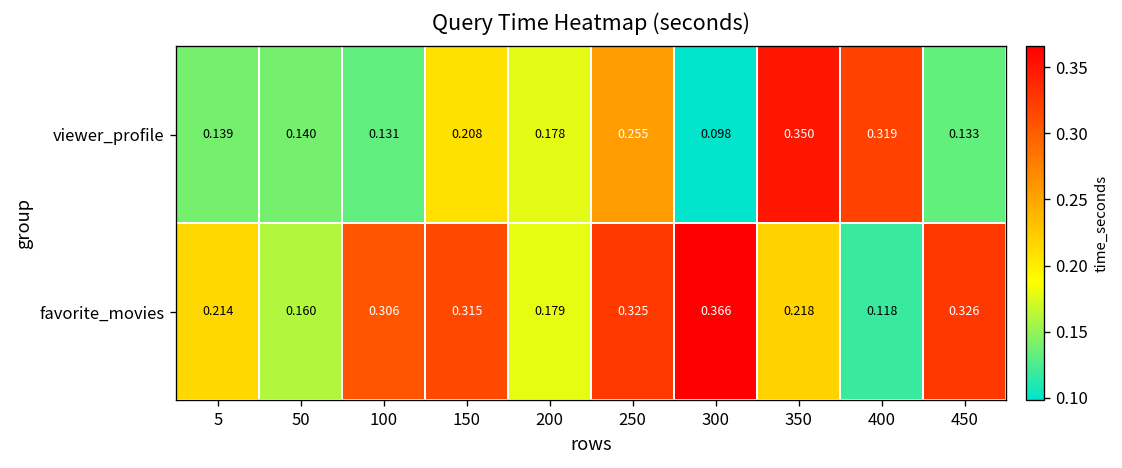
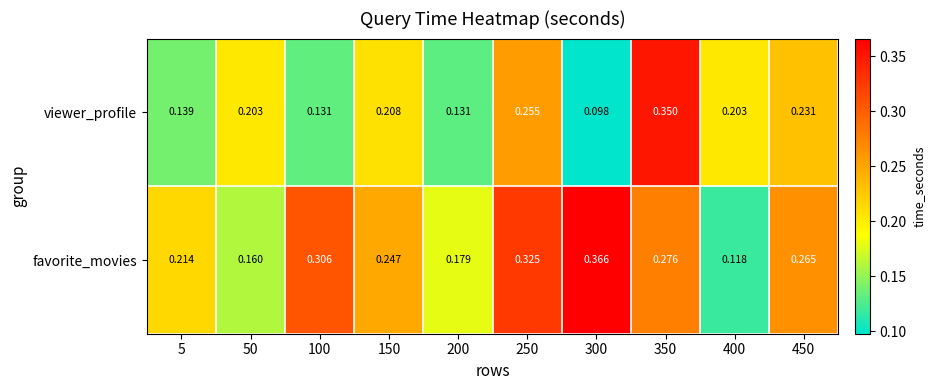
viewer_profile, 50: 0.140 -> 0.203
viewer_profile, 200: 0.178 -> 0.131
viewer_profile, 400: 0.319 -> 0.203
viewer_profile, 450: 0.133 -> 0.231
favorite_movies, 150: 0.315 -> 0.247
favorite_movies, 350: 0.218 -> 0.276
favorite_movies, 450: 0.326 -> 0.265
